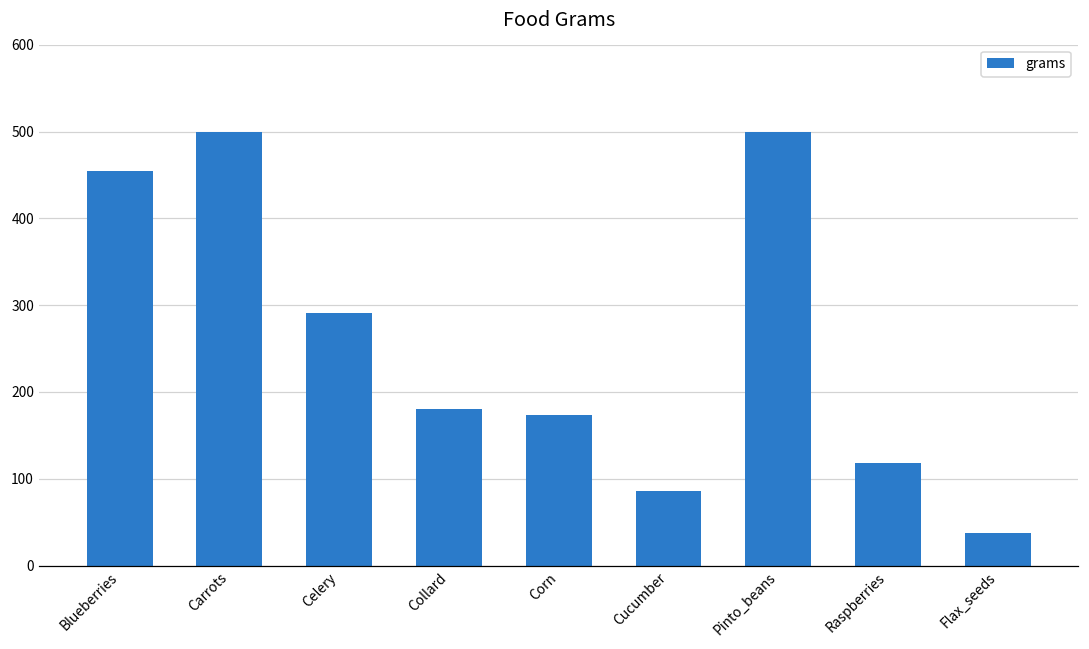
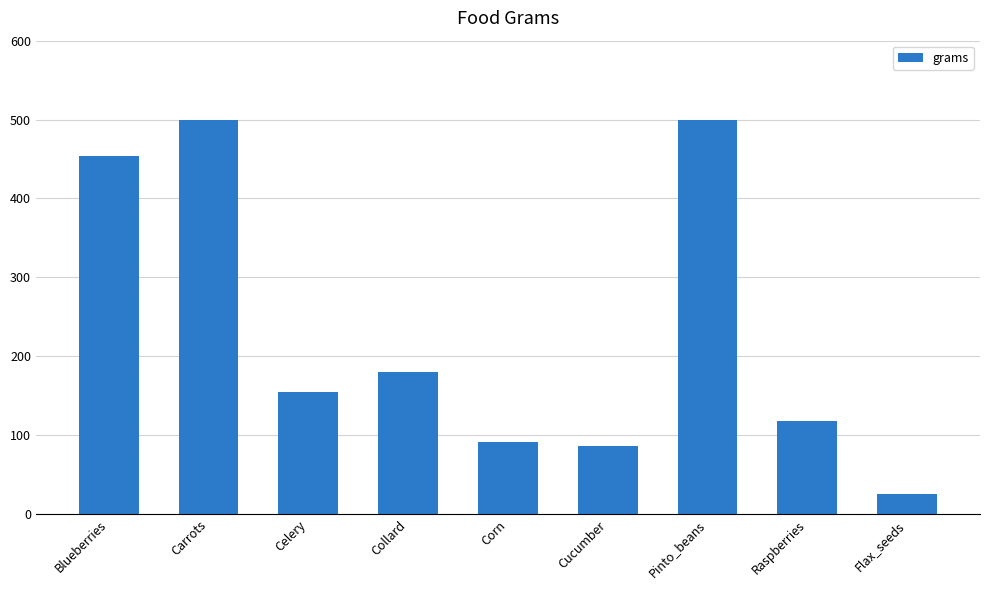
Celery: 290 -> 160
Corn: 170 -> 90
Flax_seeds: 40 -> 30
